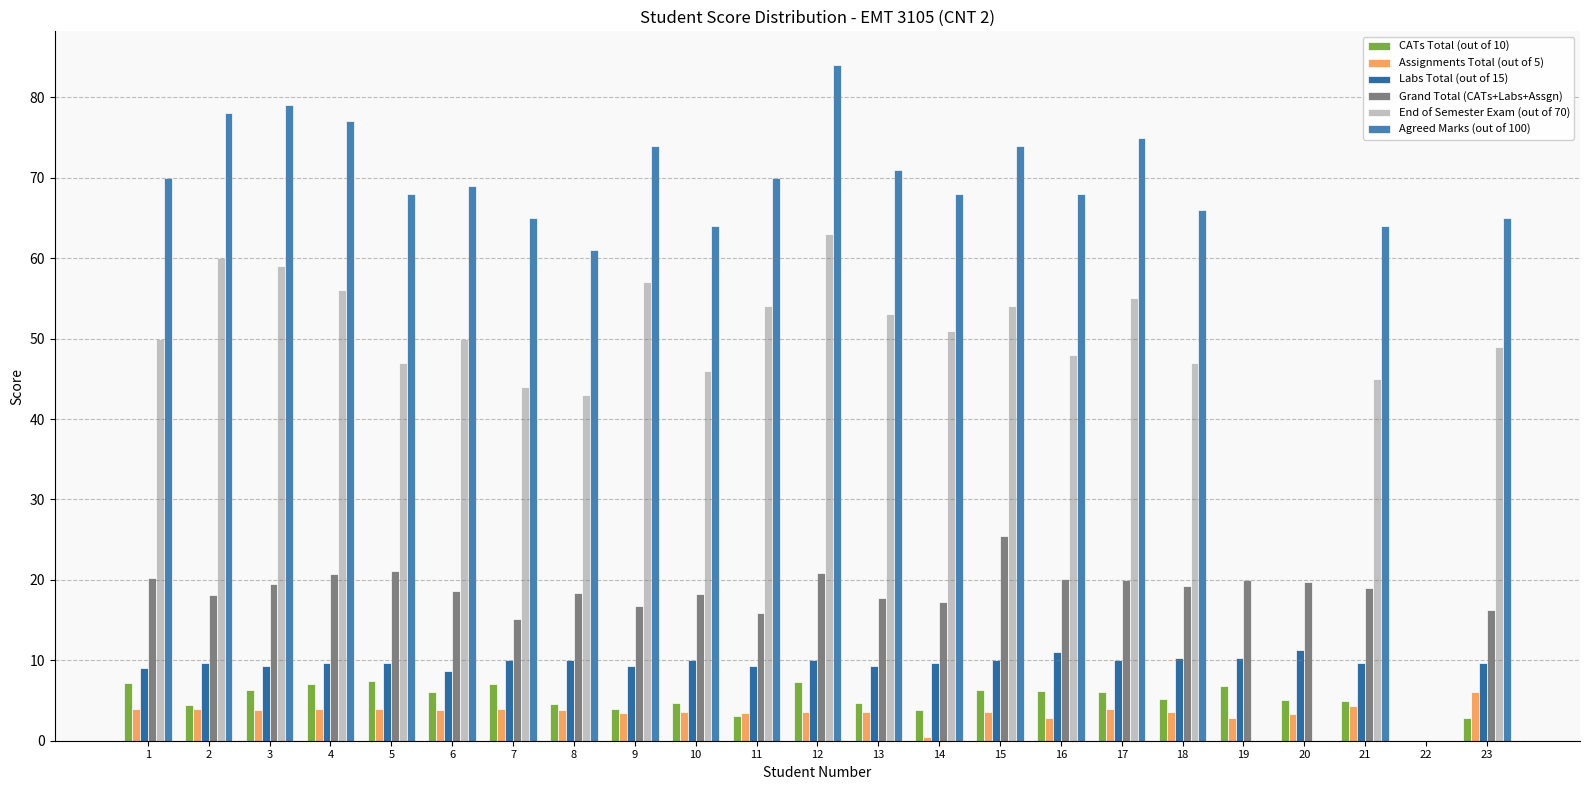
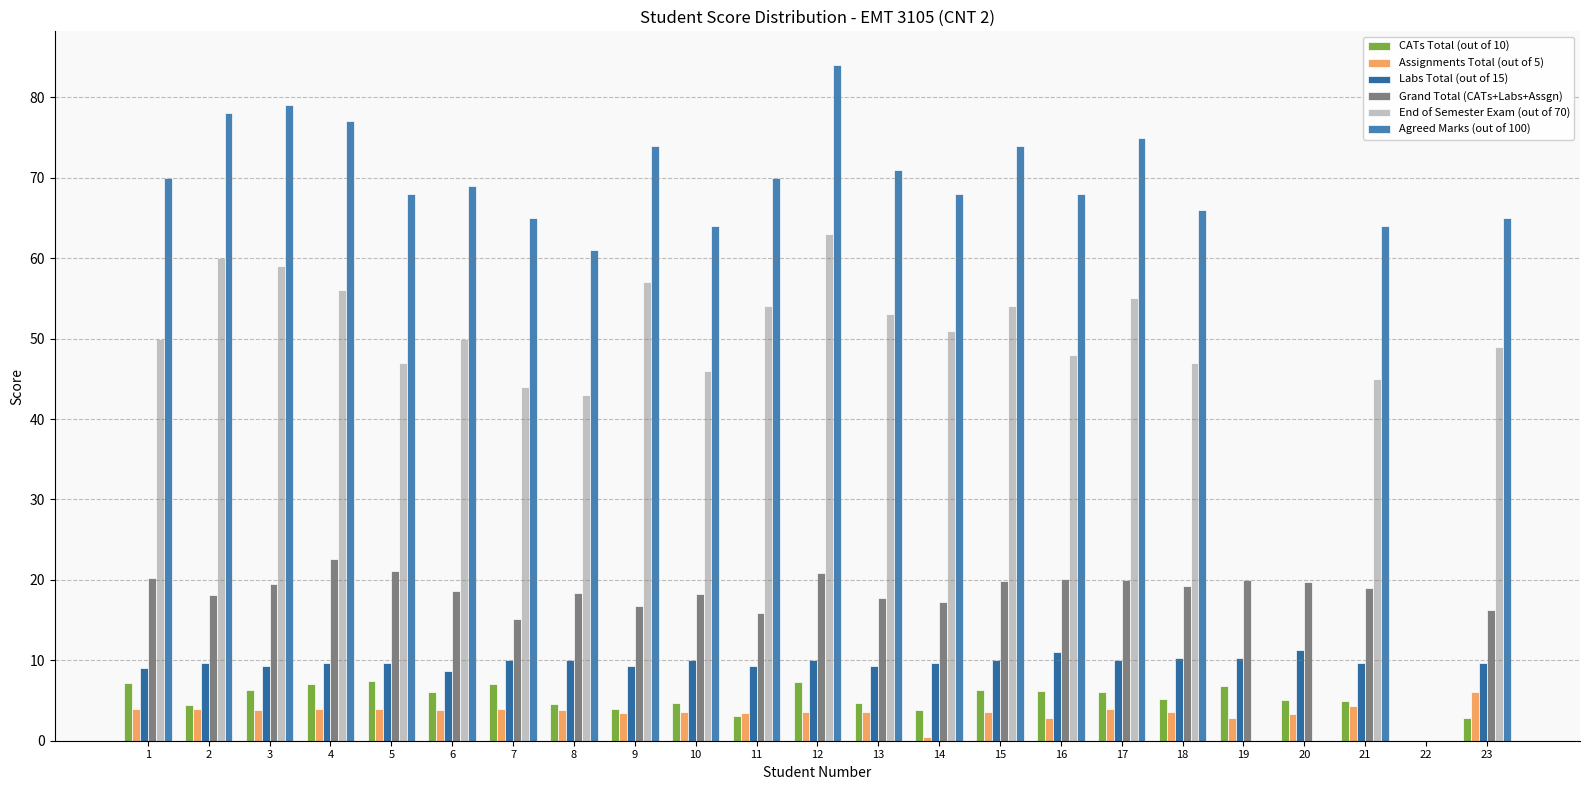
Grand Total (CATs+Labs+Assgn), 4: 21 -> 23
Grand Total (CATs+Labs+Assgn), 15: 26 -> 20
